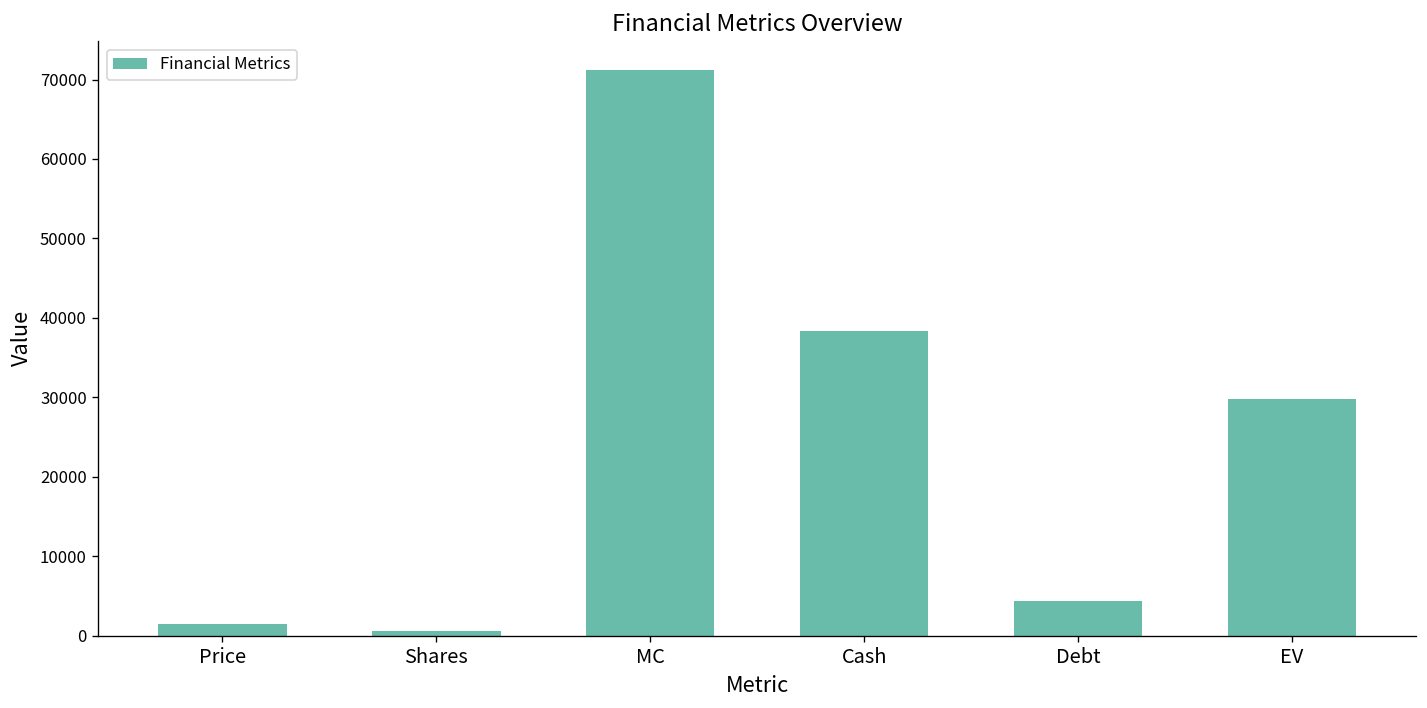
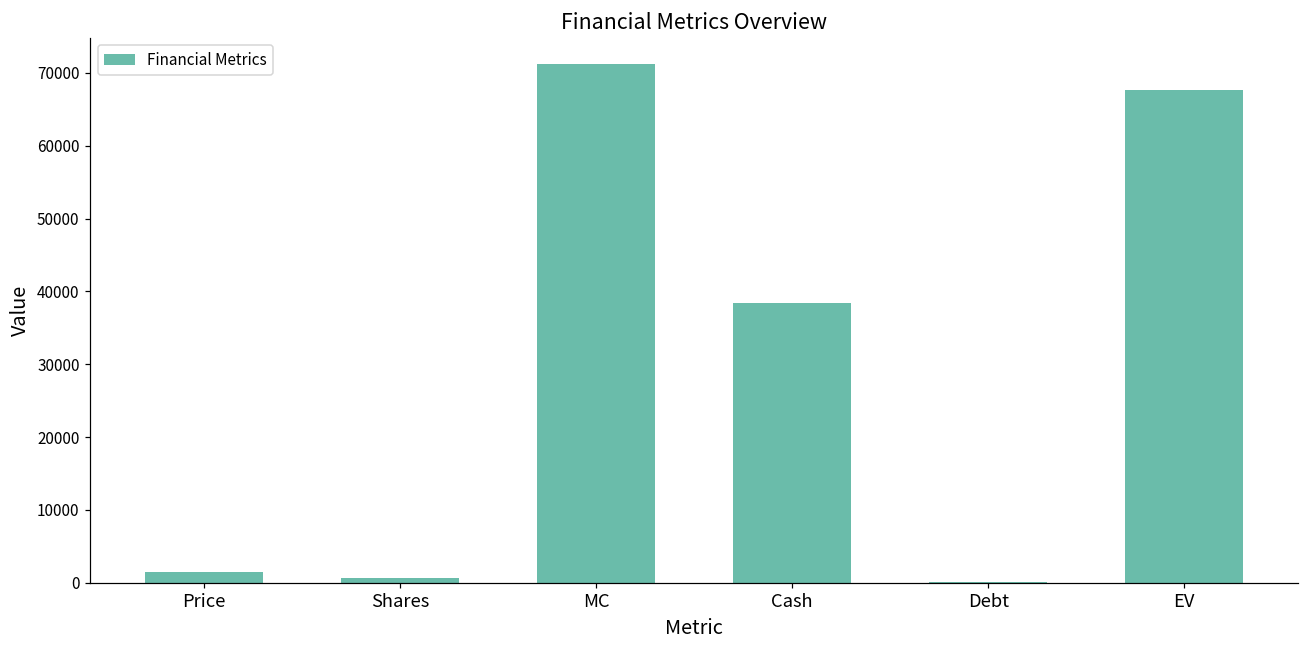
Debt: 4000 -> 0
EV: 30000 -> 68000
